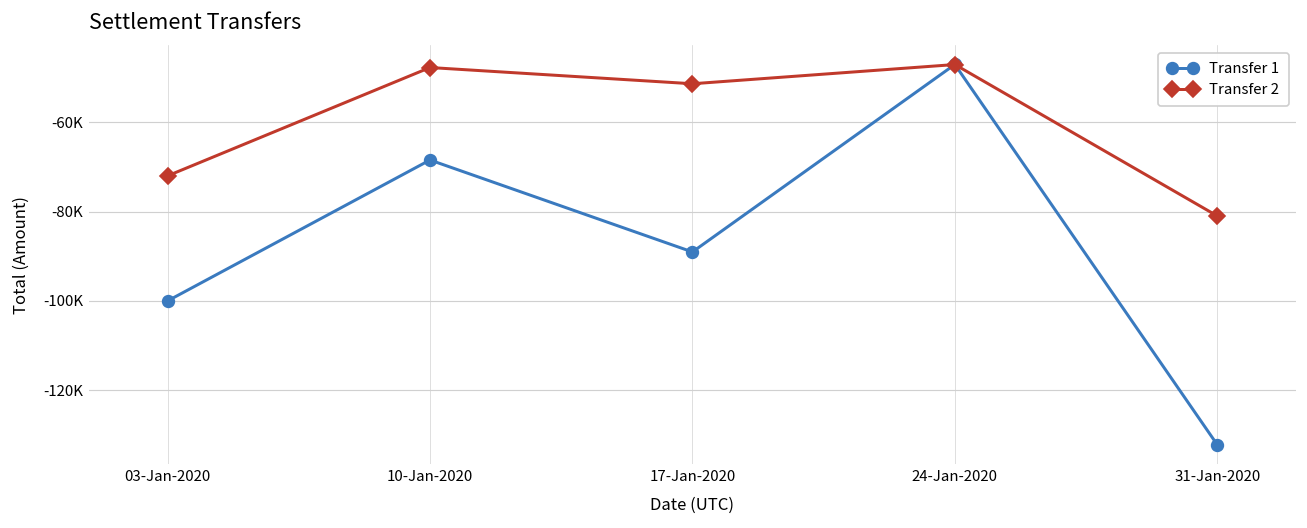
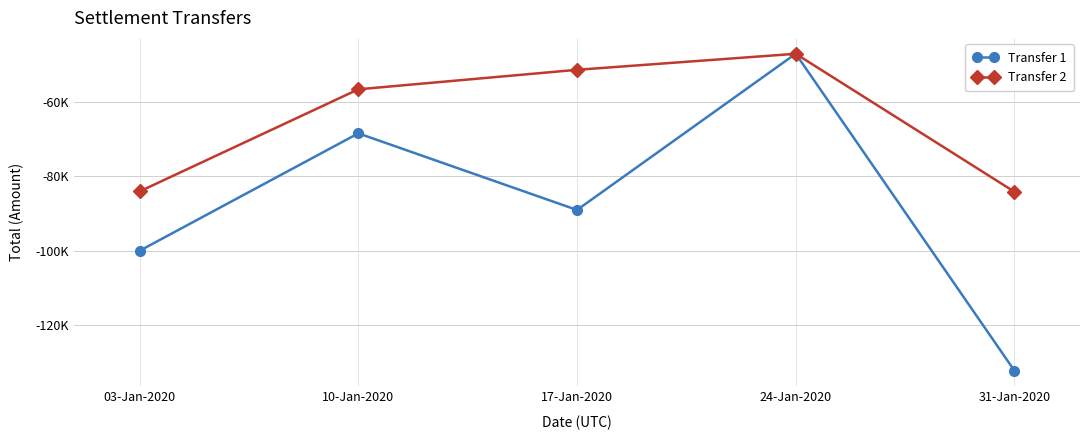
Transfer 2, 03-Jan-2020: -72000 -> -84000
Transfer 2, 10-Jan-2020: -48000 -> -57000
Transfer 2, 31-Jan-2020: -81000 -> -84000
